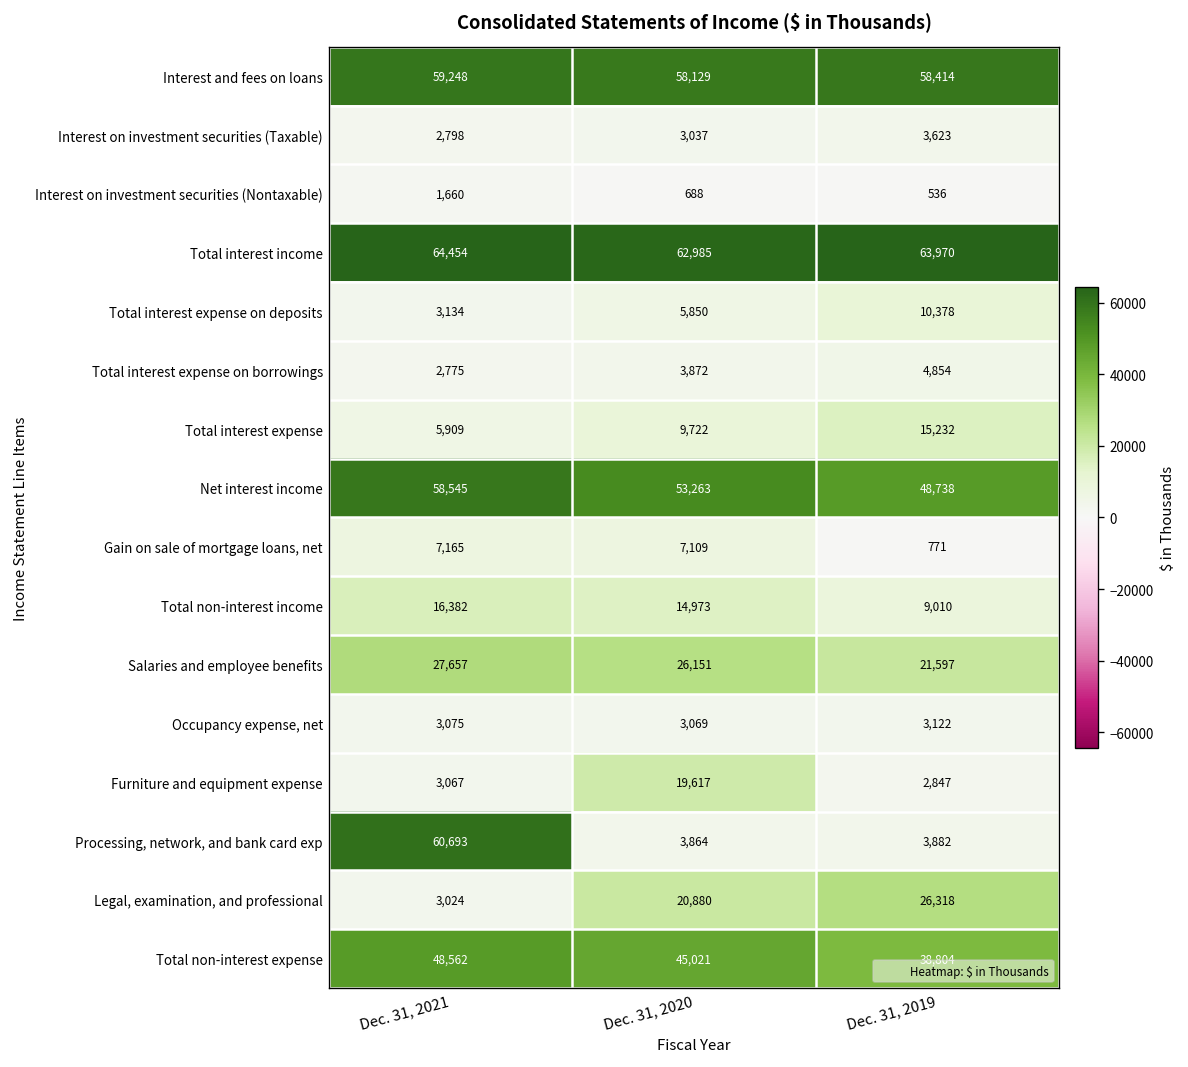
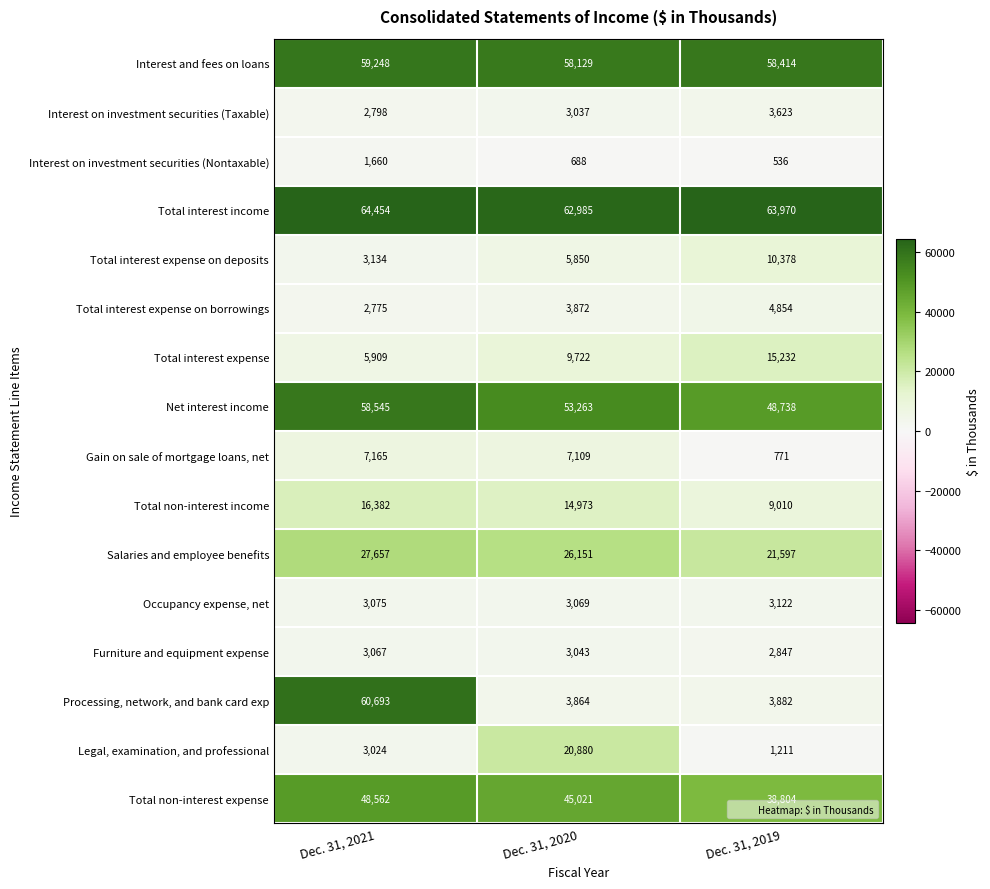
Furniture and equipment expense, Dec. 31, 2020: 19,617 -> 3,043
Legal, examination, and professional, Dec. 31, 2019: 26,318 -> 1,211
